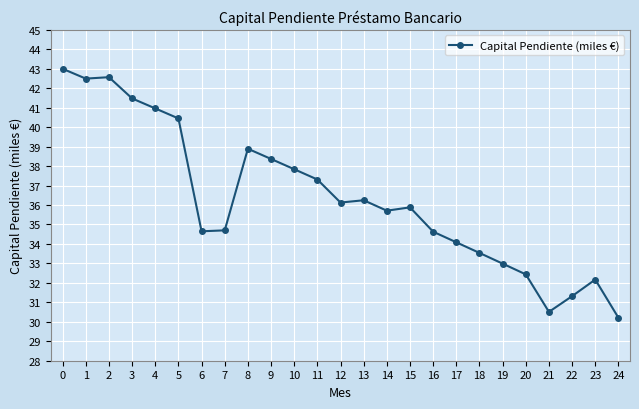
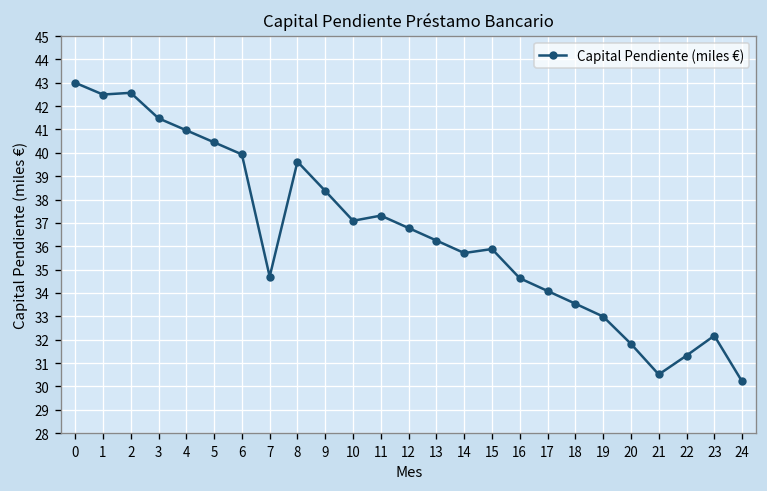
6: 34.7 -> 39.9
8: 38.9 -> 39.6
10: 37.8 -> 37.1
12: 36.1 -> 36.8
20: 32.4 -> 31.8
